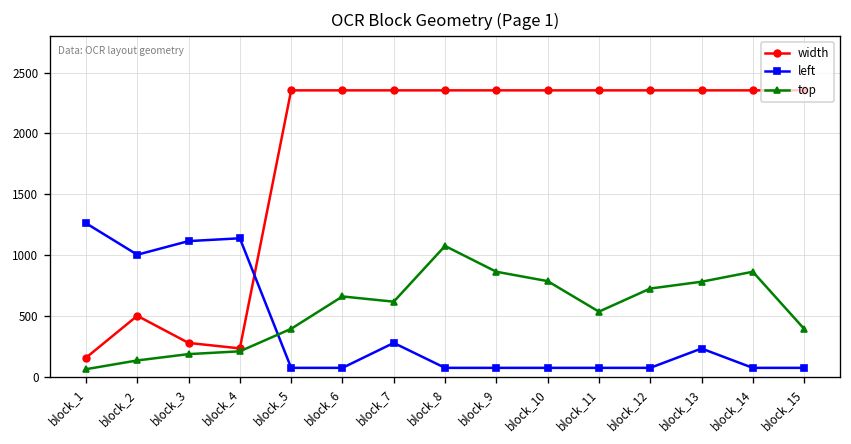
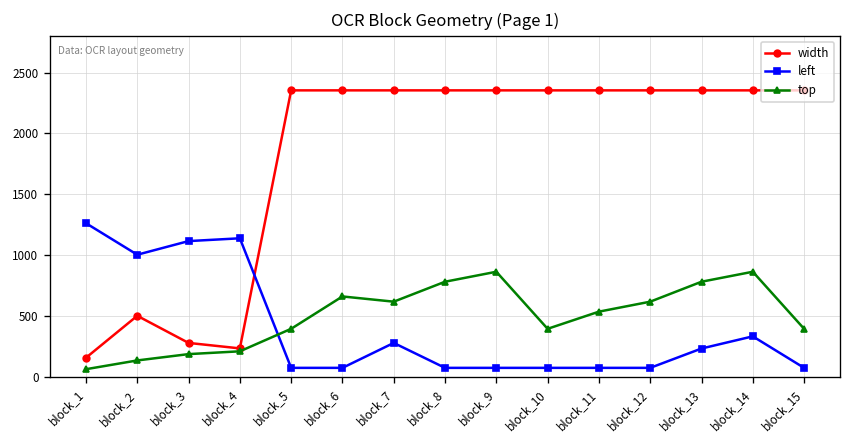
top, block_8: 1080 -> 780
top, block_10: 790 -> 390
top, block_12: 730 -> 620
left, block_14: 70 -> 330
